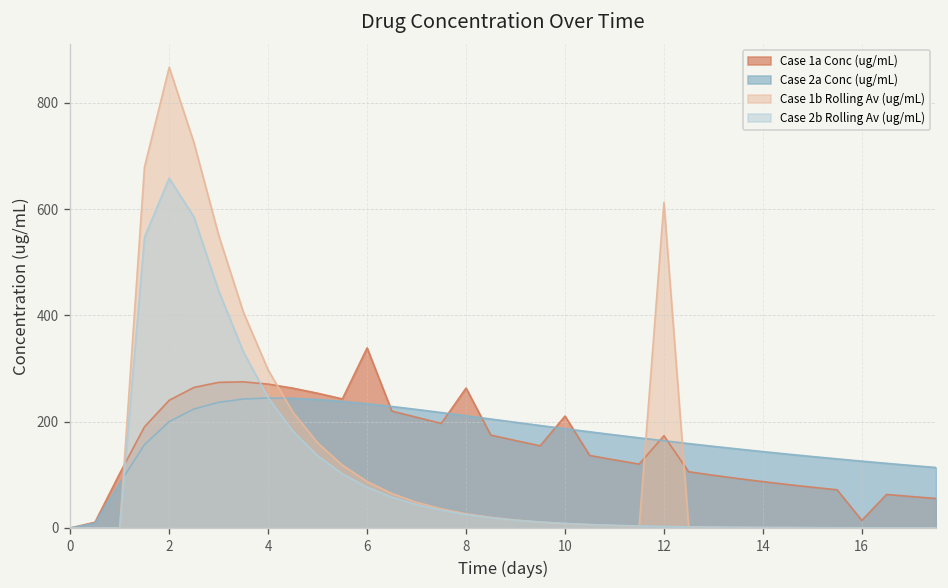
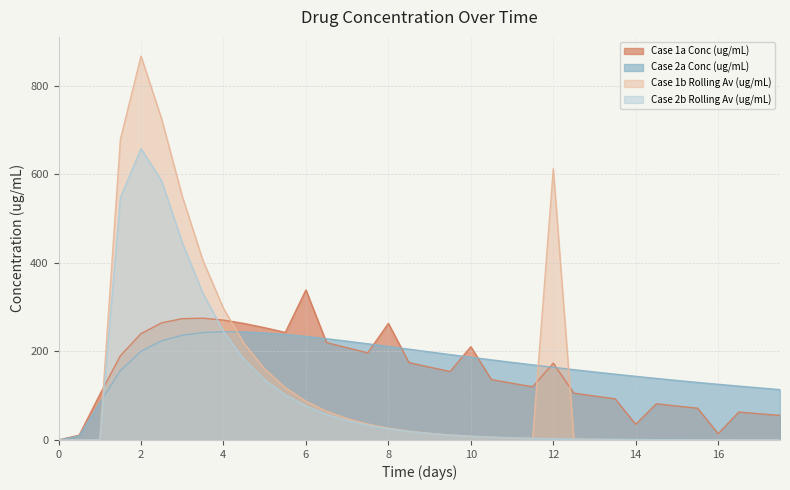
Case 1a Conc (ug/mL), 14: 90 -> 40
